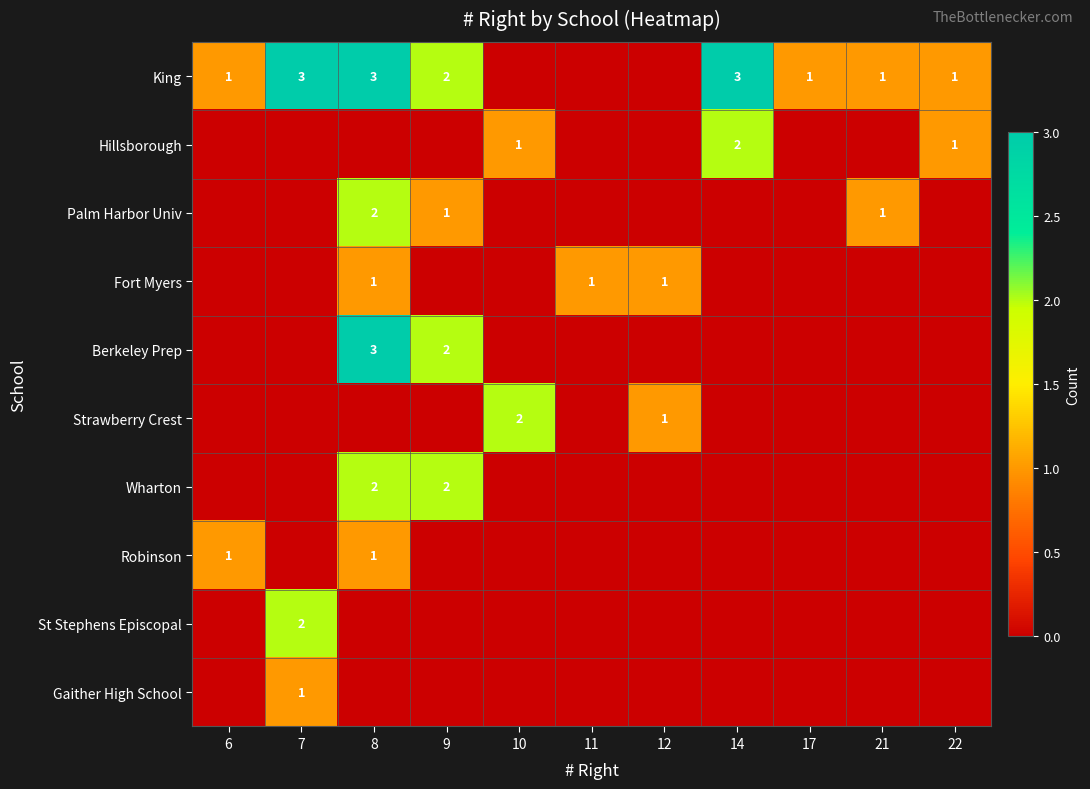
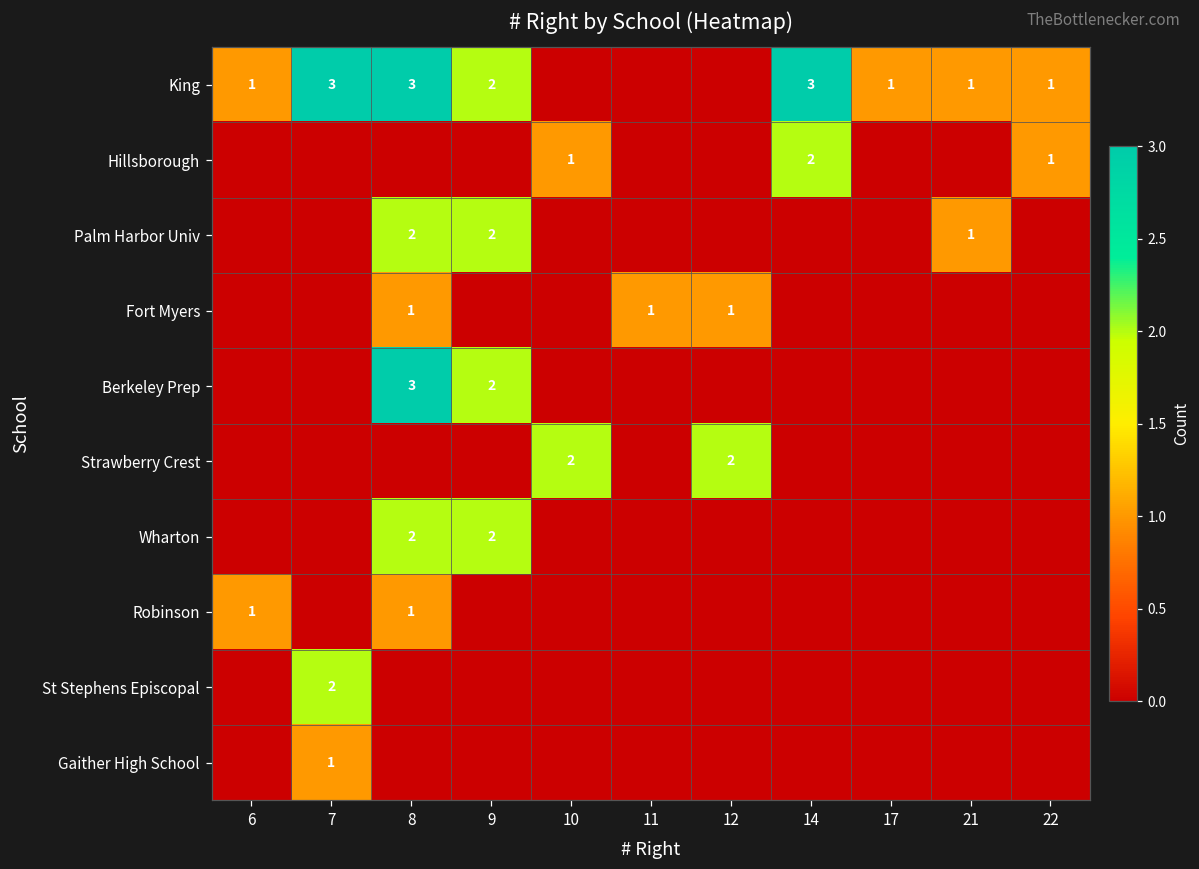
Palm Harbor Univ, 9: 1 -> 2
Strawberry Crest, 12: 1 -> 2
